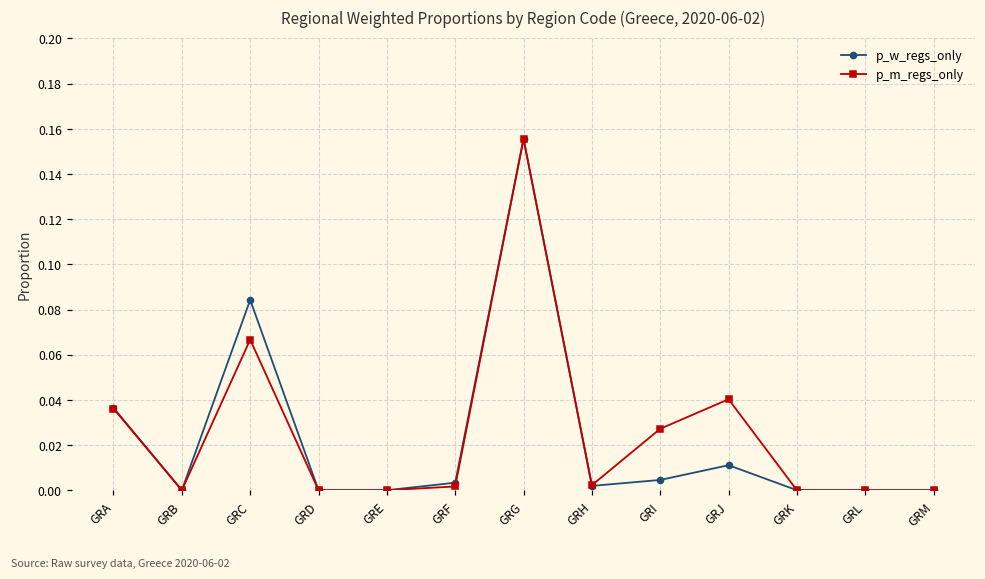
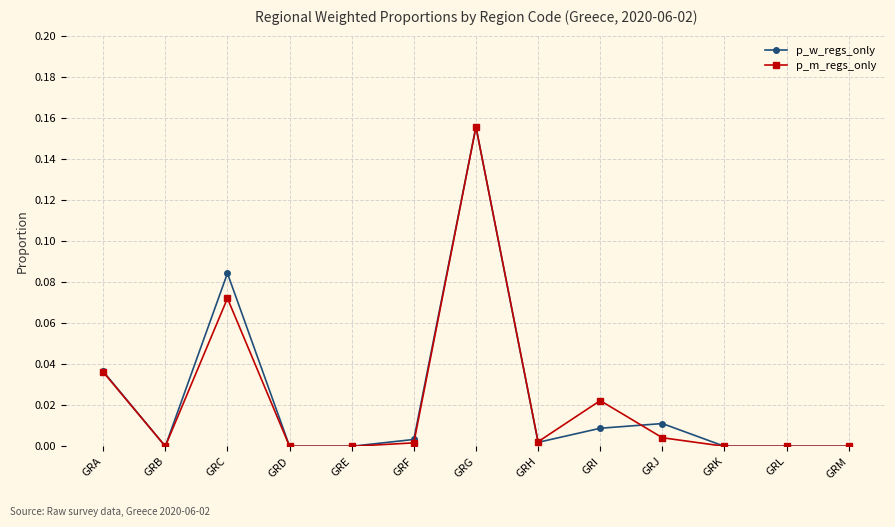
p_m_regs_only, GRC: 0.067 -> 0.072
p_w_regs_only, GRI: 0.005 -> 0.009
p_m_regs_only, GRI: 0.027 -> 0.022
p_m_regs_only, GRJ: 0.040 -> 0.004
